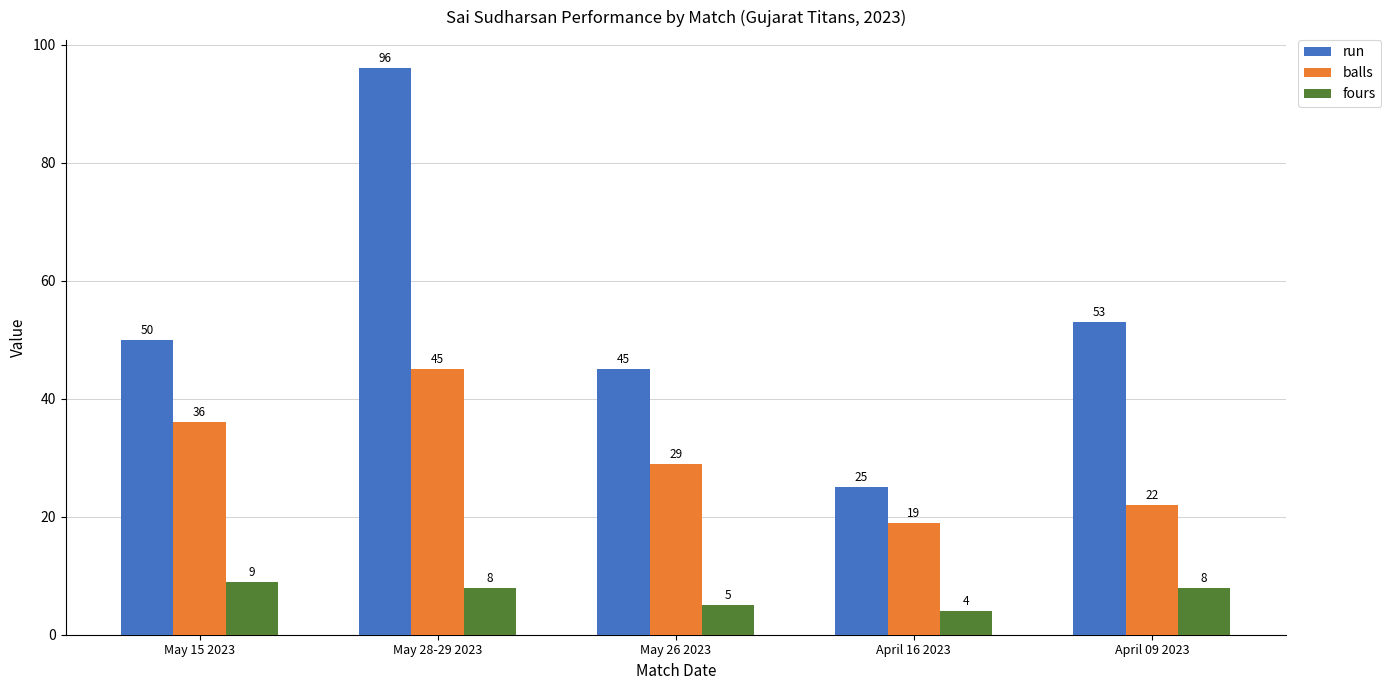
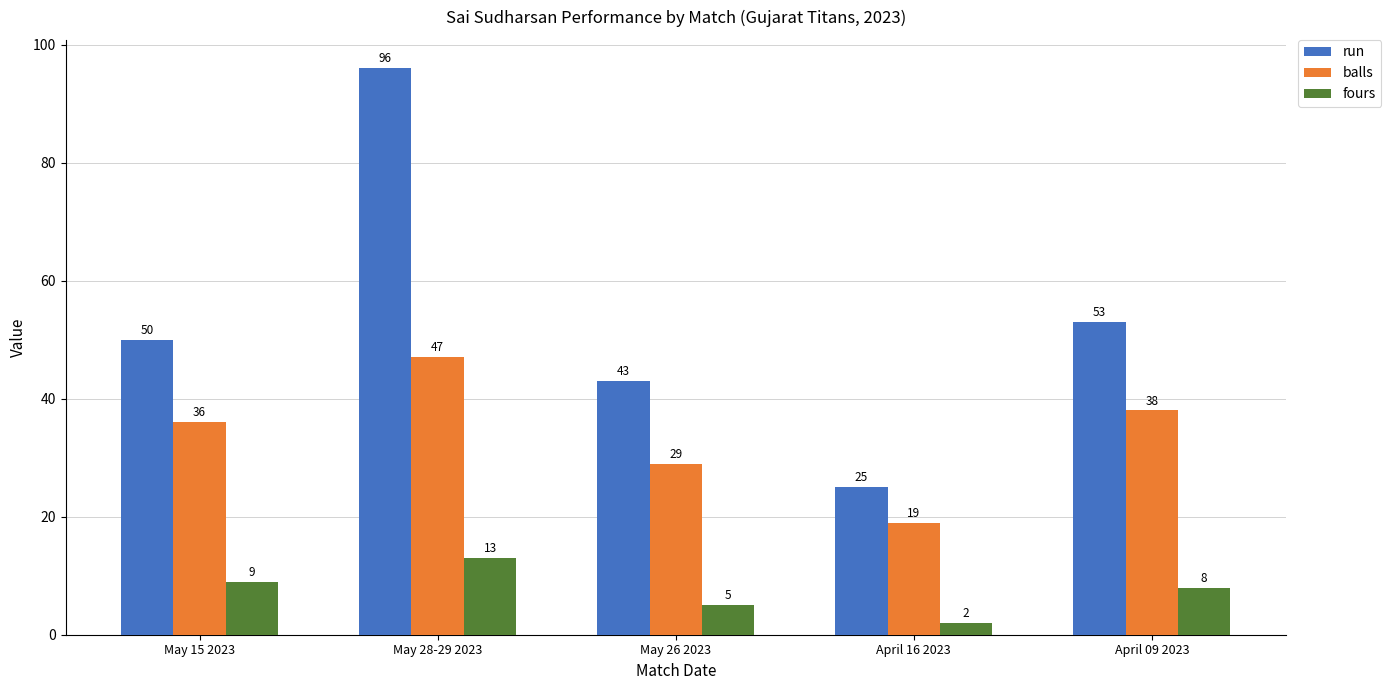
balls, May 28-29 2023: 45 -> 47
fours, May 28-29 2023: 8 -> 13
run, May 26 2023: 45 -> 43
fours, April 16 2023: 4 -> 2
balls, April 09 2023: 22 -> 38
